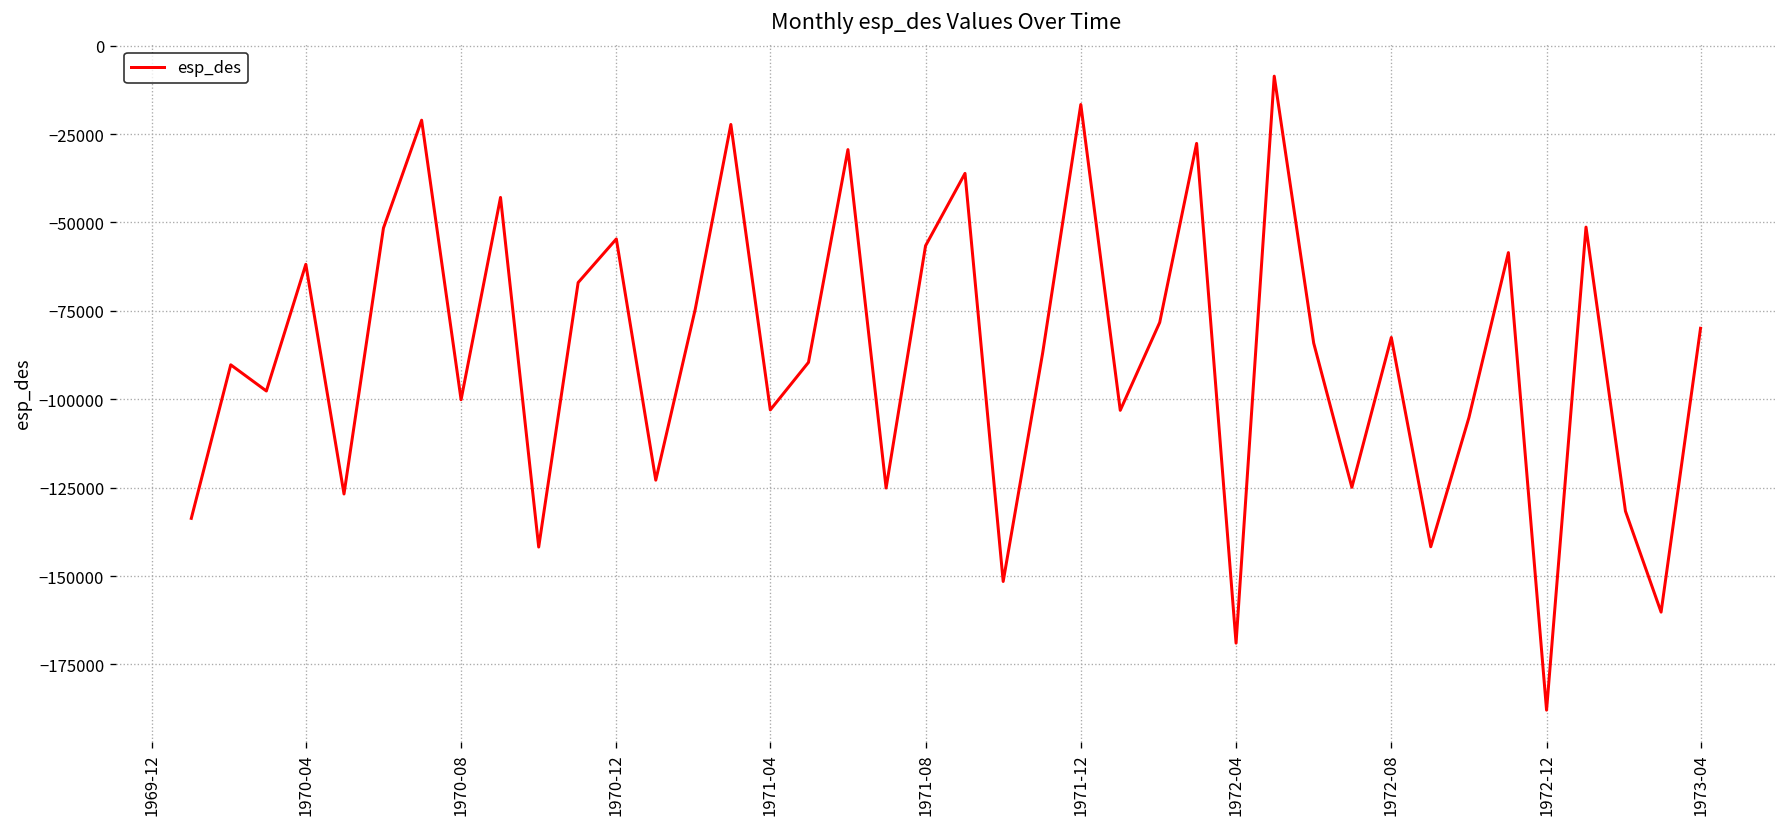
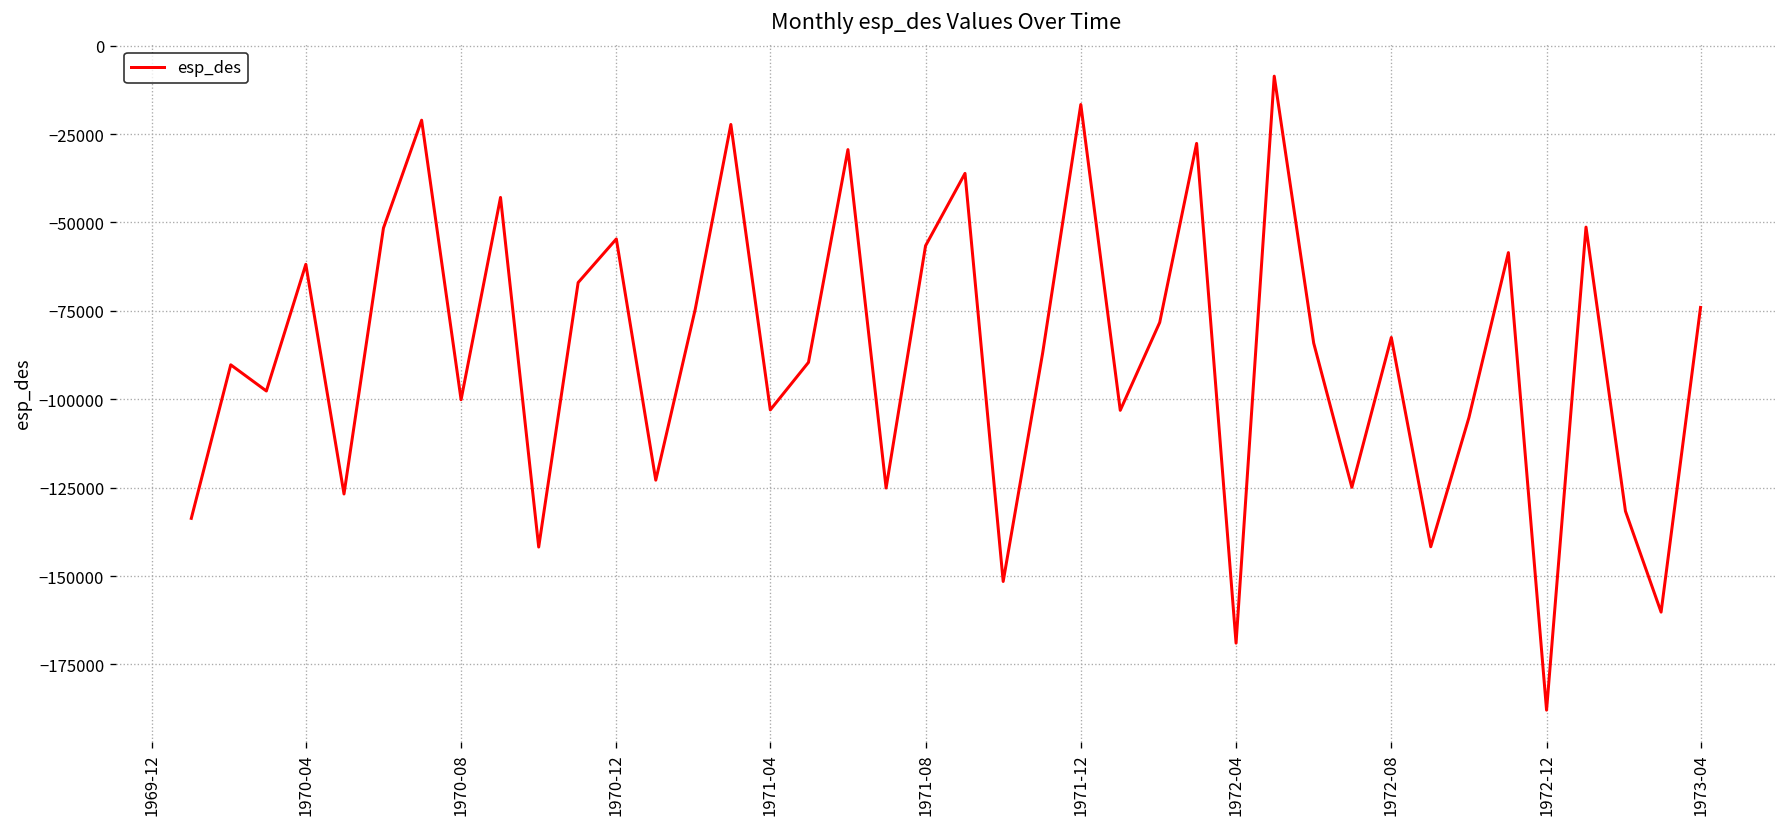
1973-04: -80000 -> -74000
